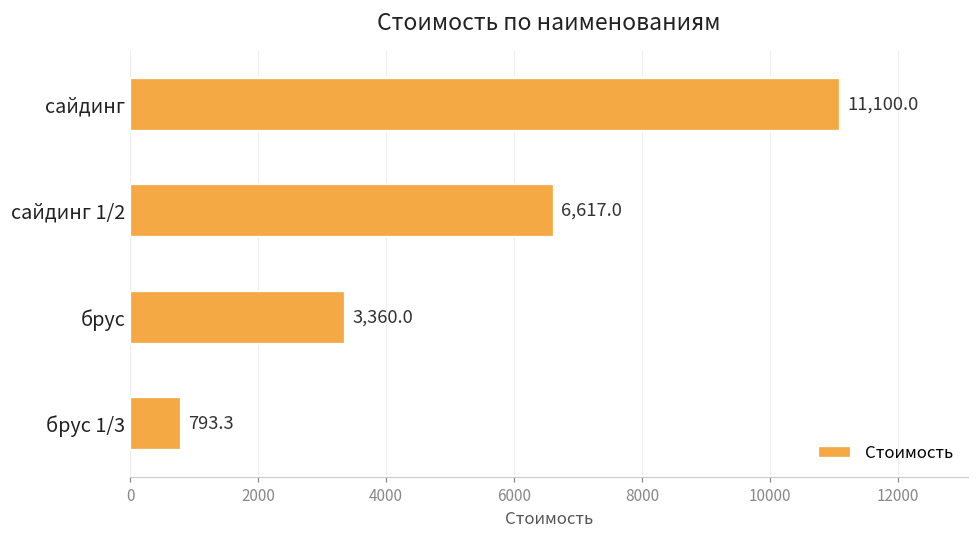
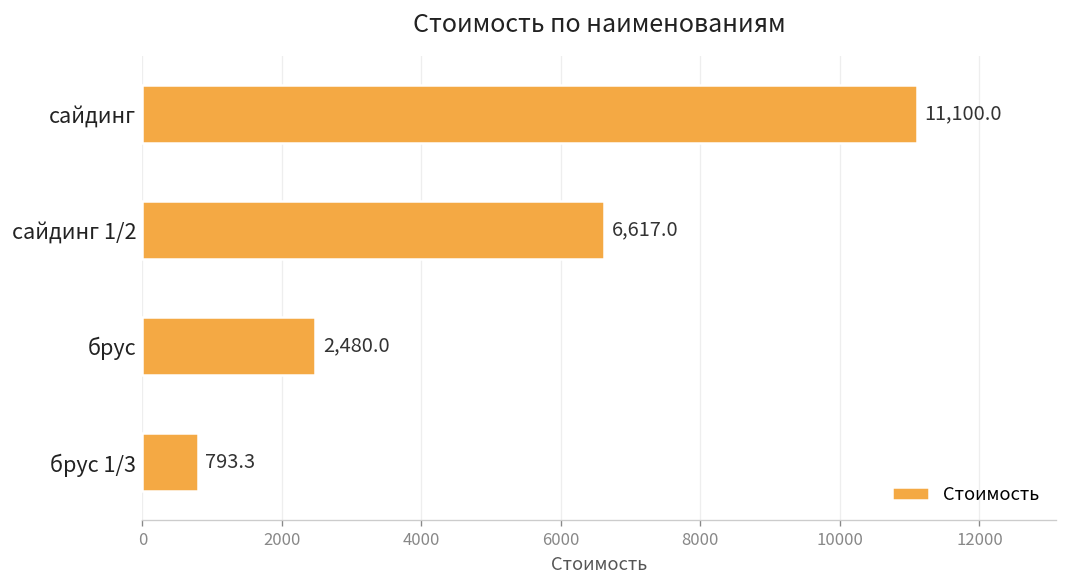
брус: 3,360.0 -> 2,480.0
